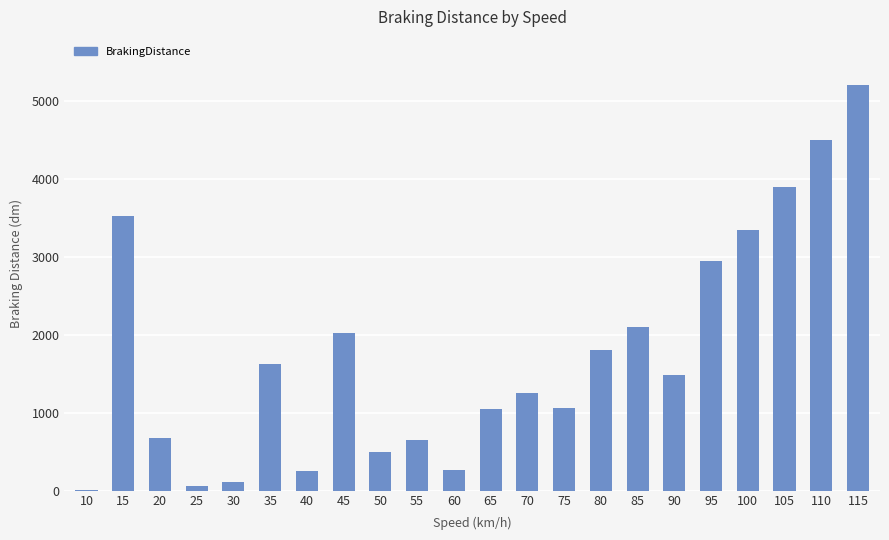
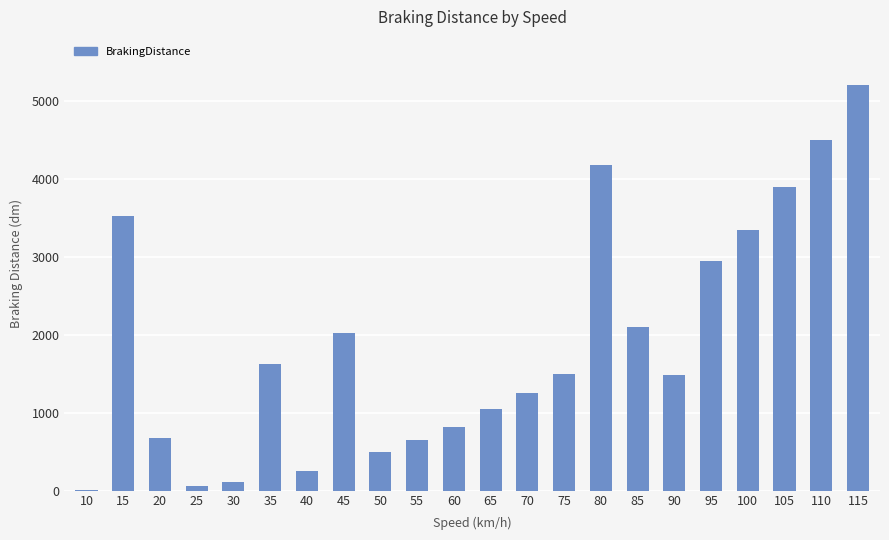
60: 300 -> 800
75: 1100 -> 1500
80: 1800 -> 4200
